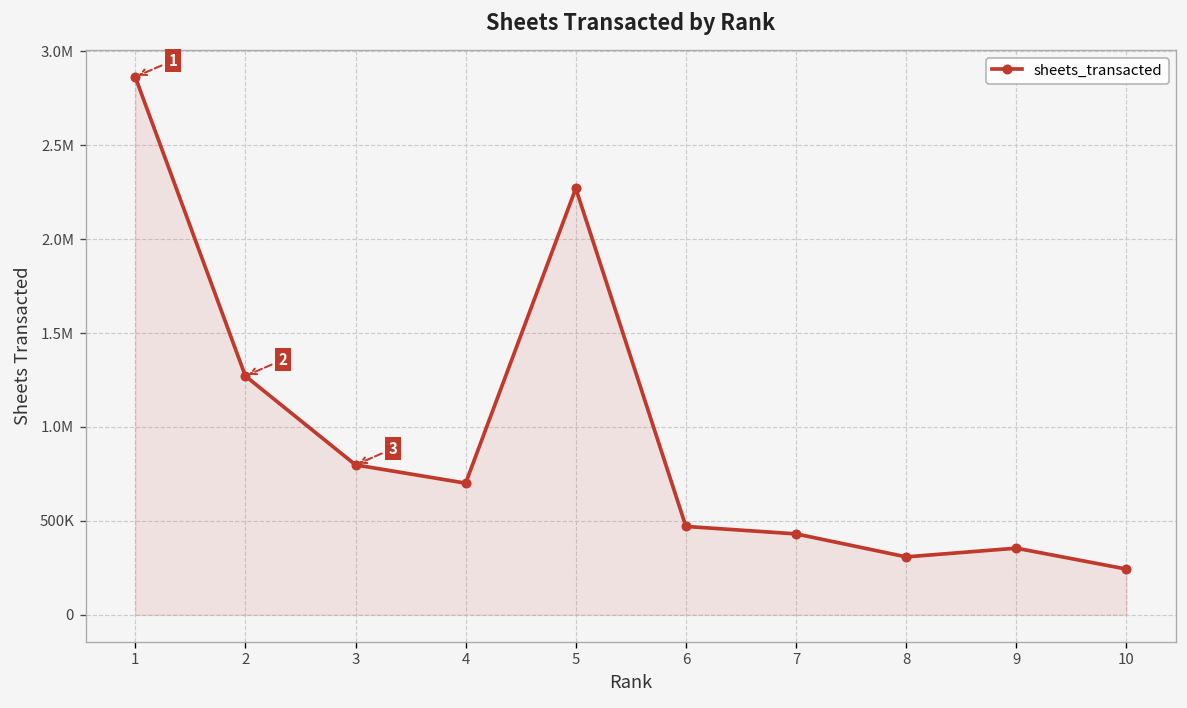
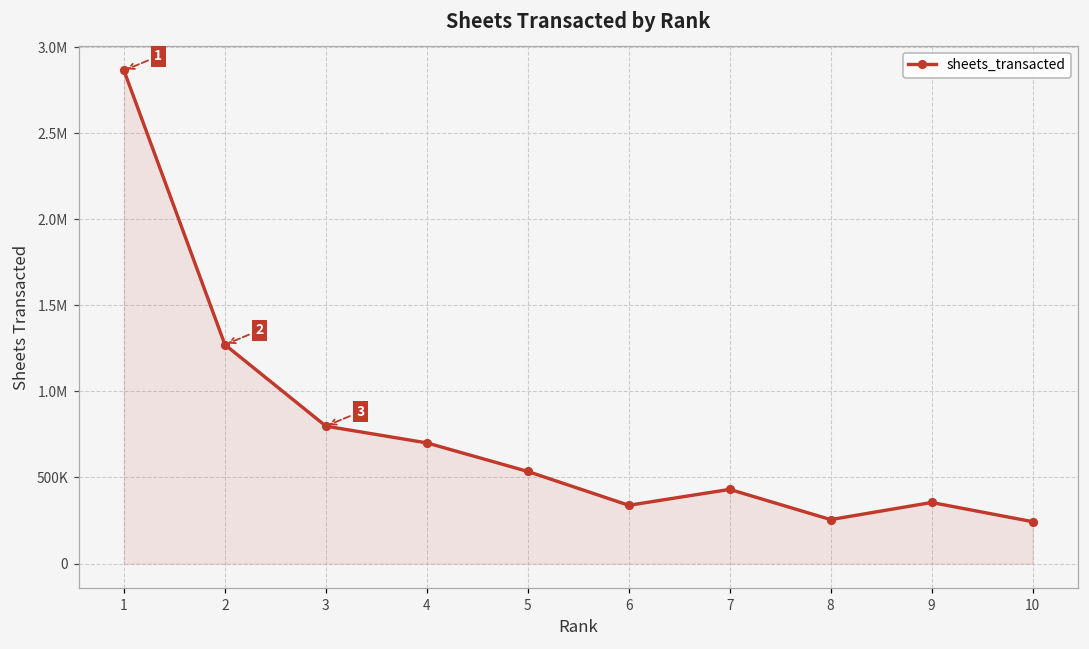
5: 2270000 -> 540000
6: 470000 -> 340000
8: 310000 -> 260000
